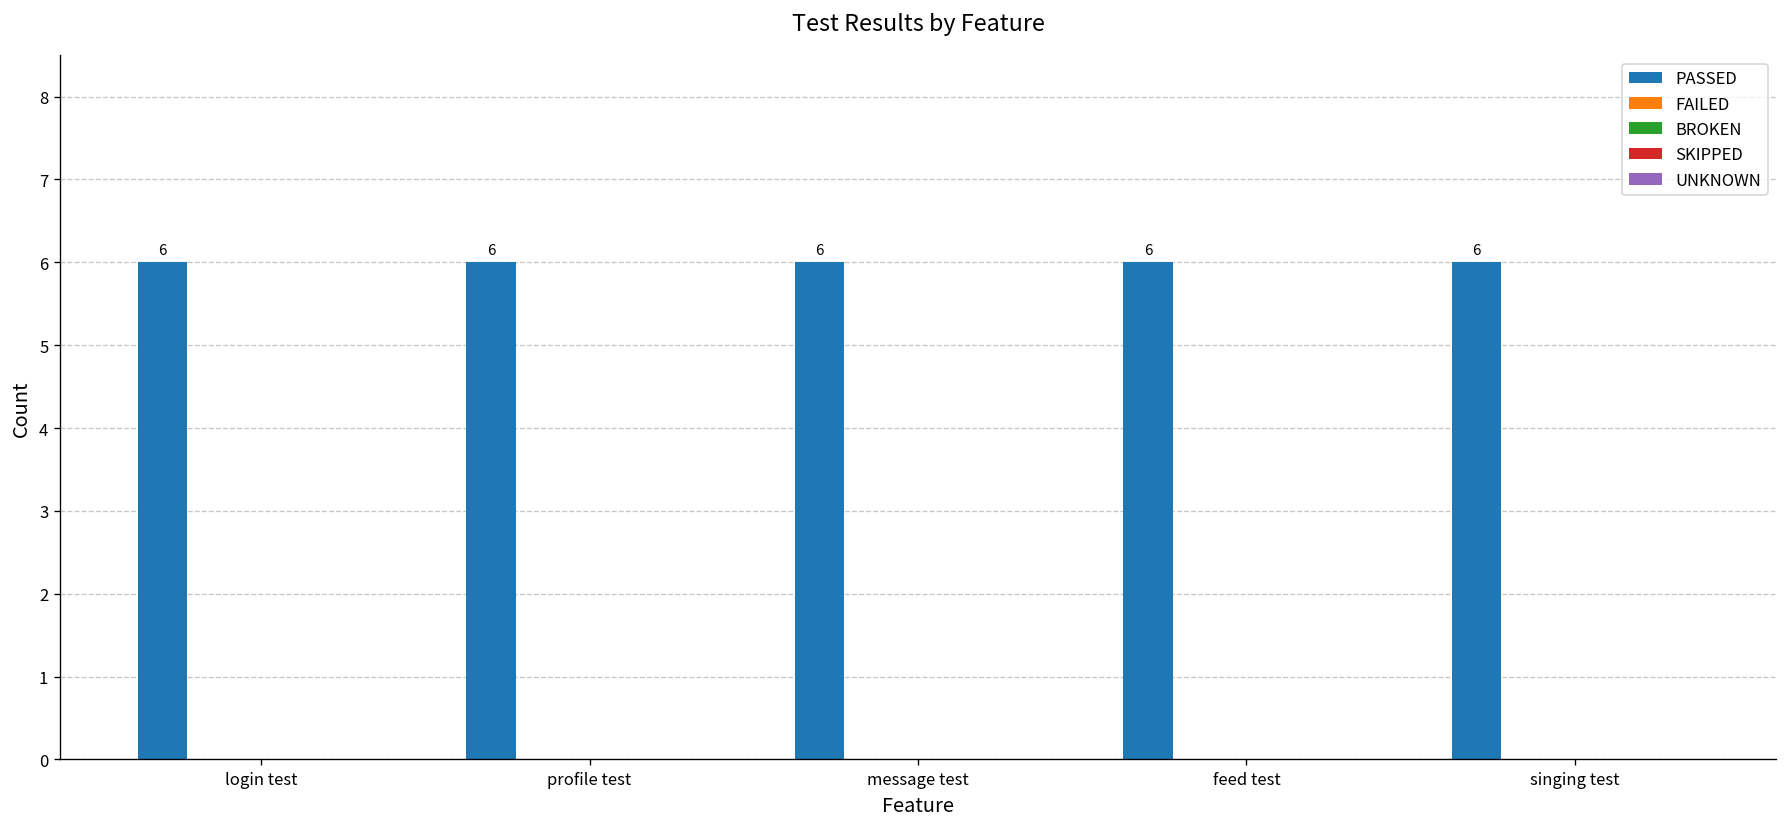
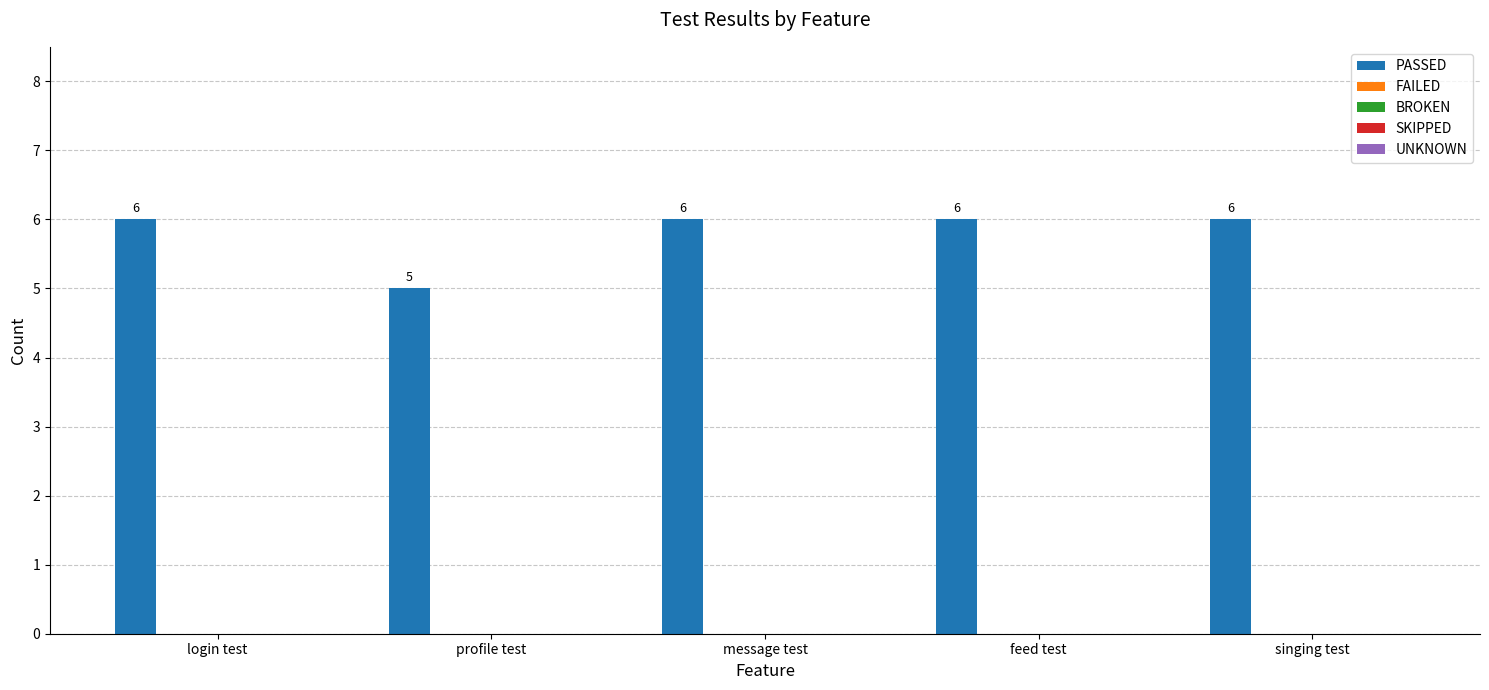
PASSED, profile test: 6 -> 5
